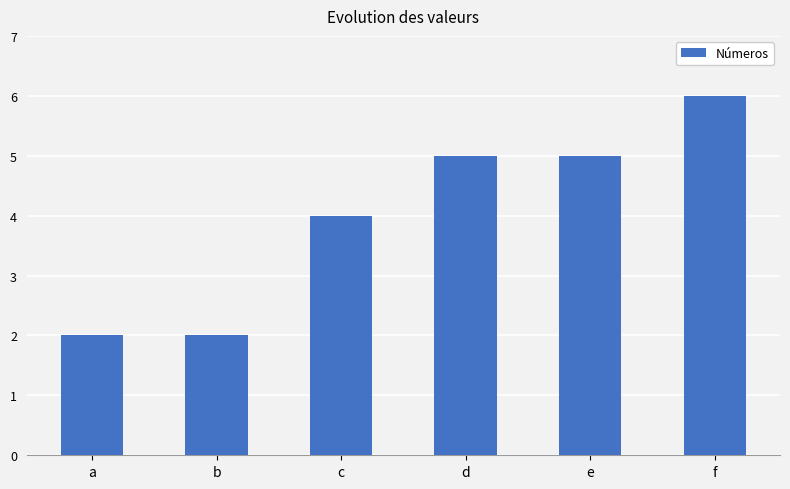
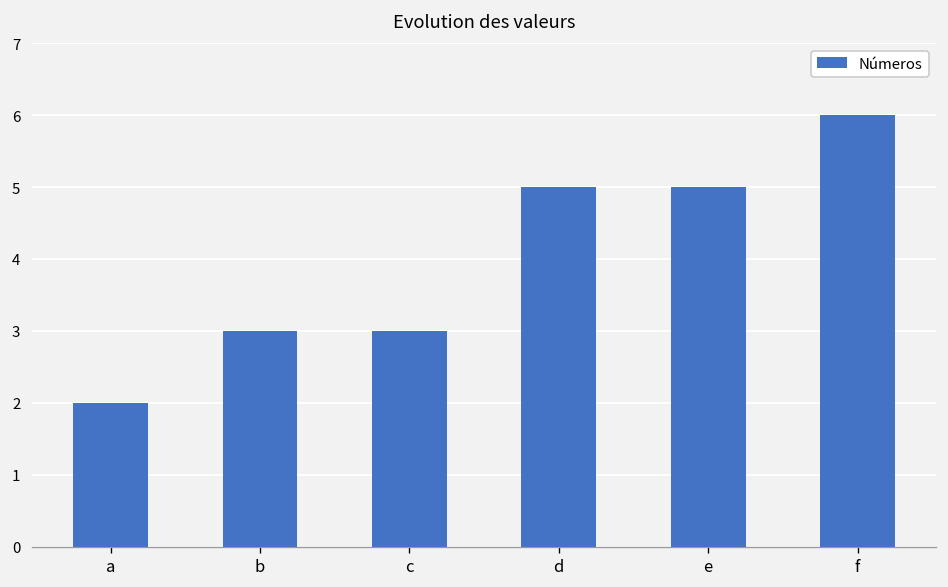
b: 2 -> 3
c: 4 -> 3
